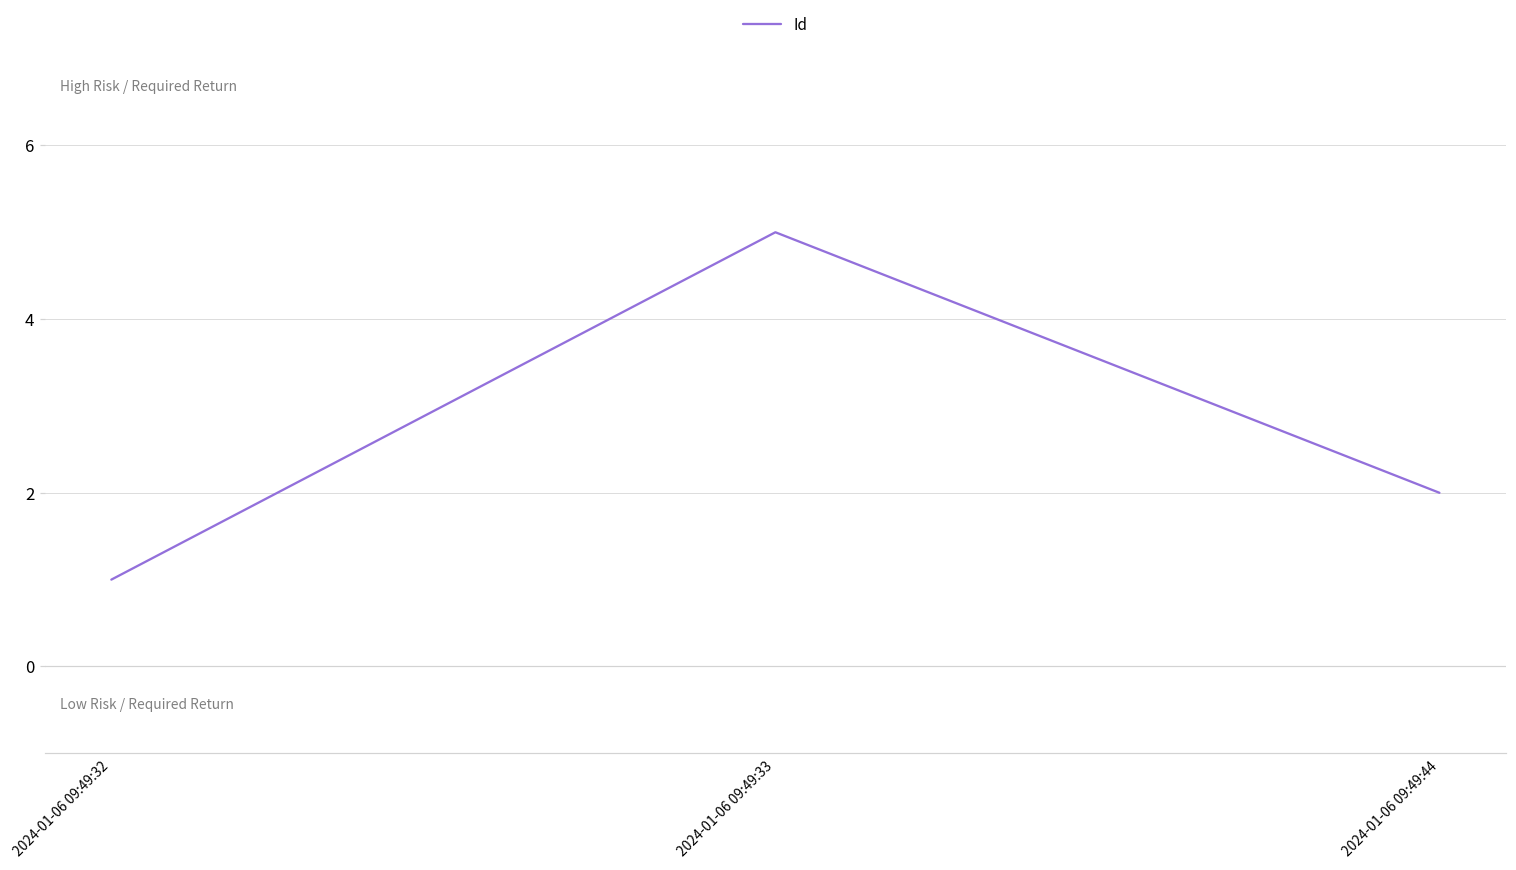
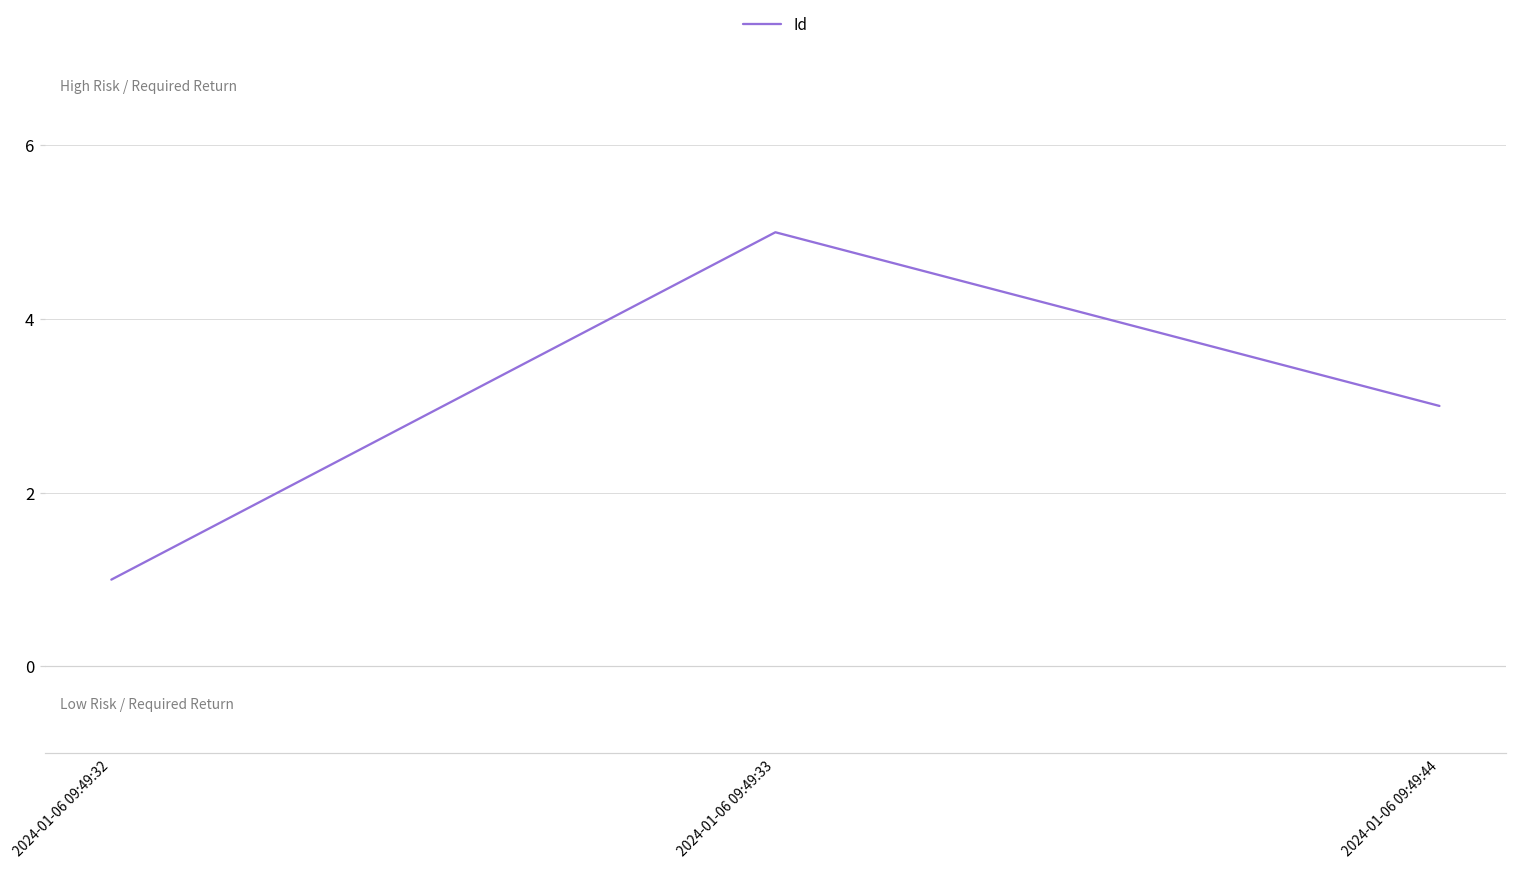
2024-01-06 09:49:44: 2 -> 3
